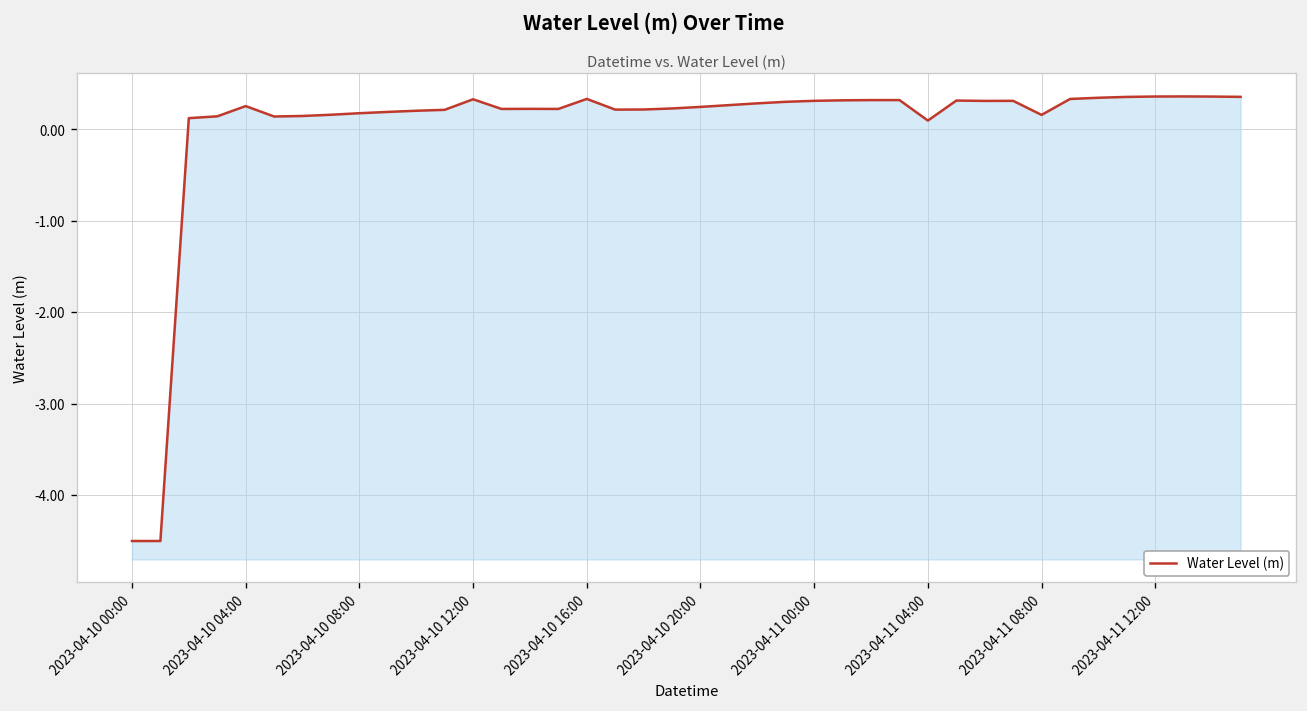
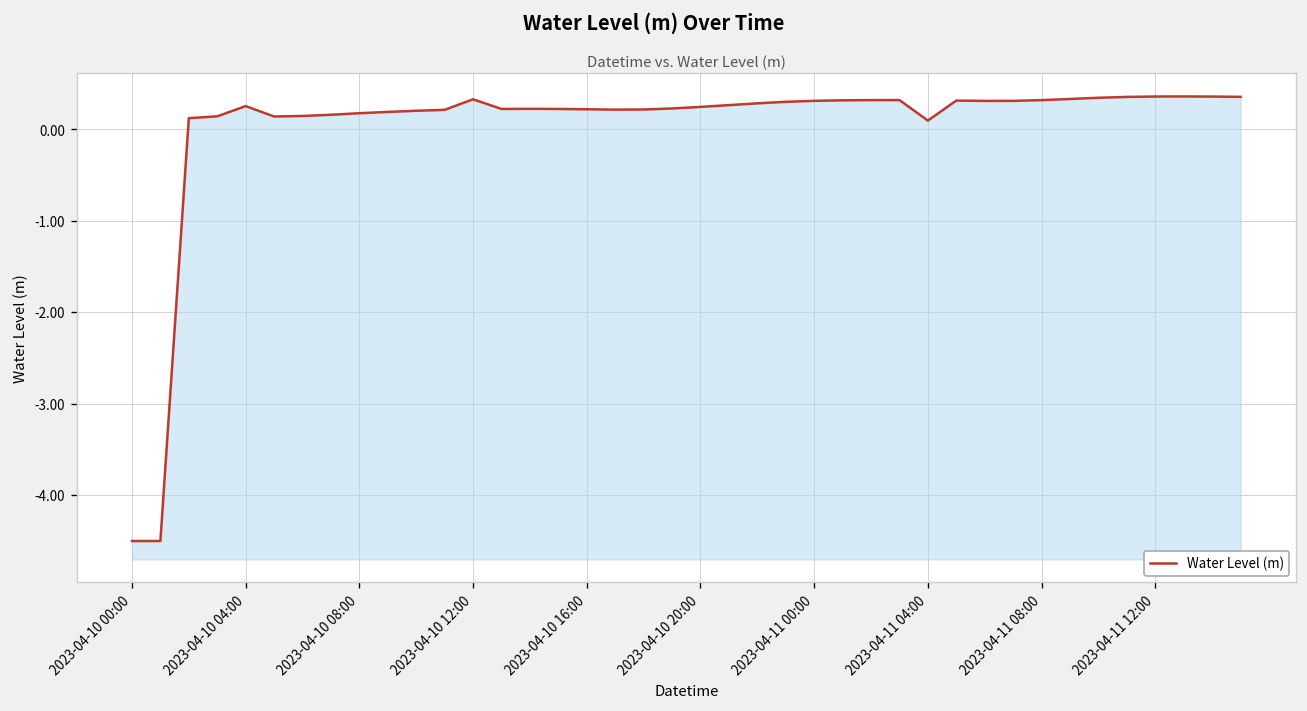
2023-04-10 16:00: 0.3 -> 0.2
2023-04-11 08:00: 0.2 -> 0.3
